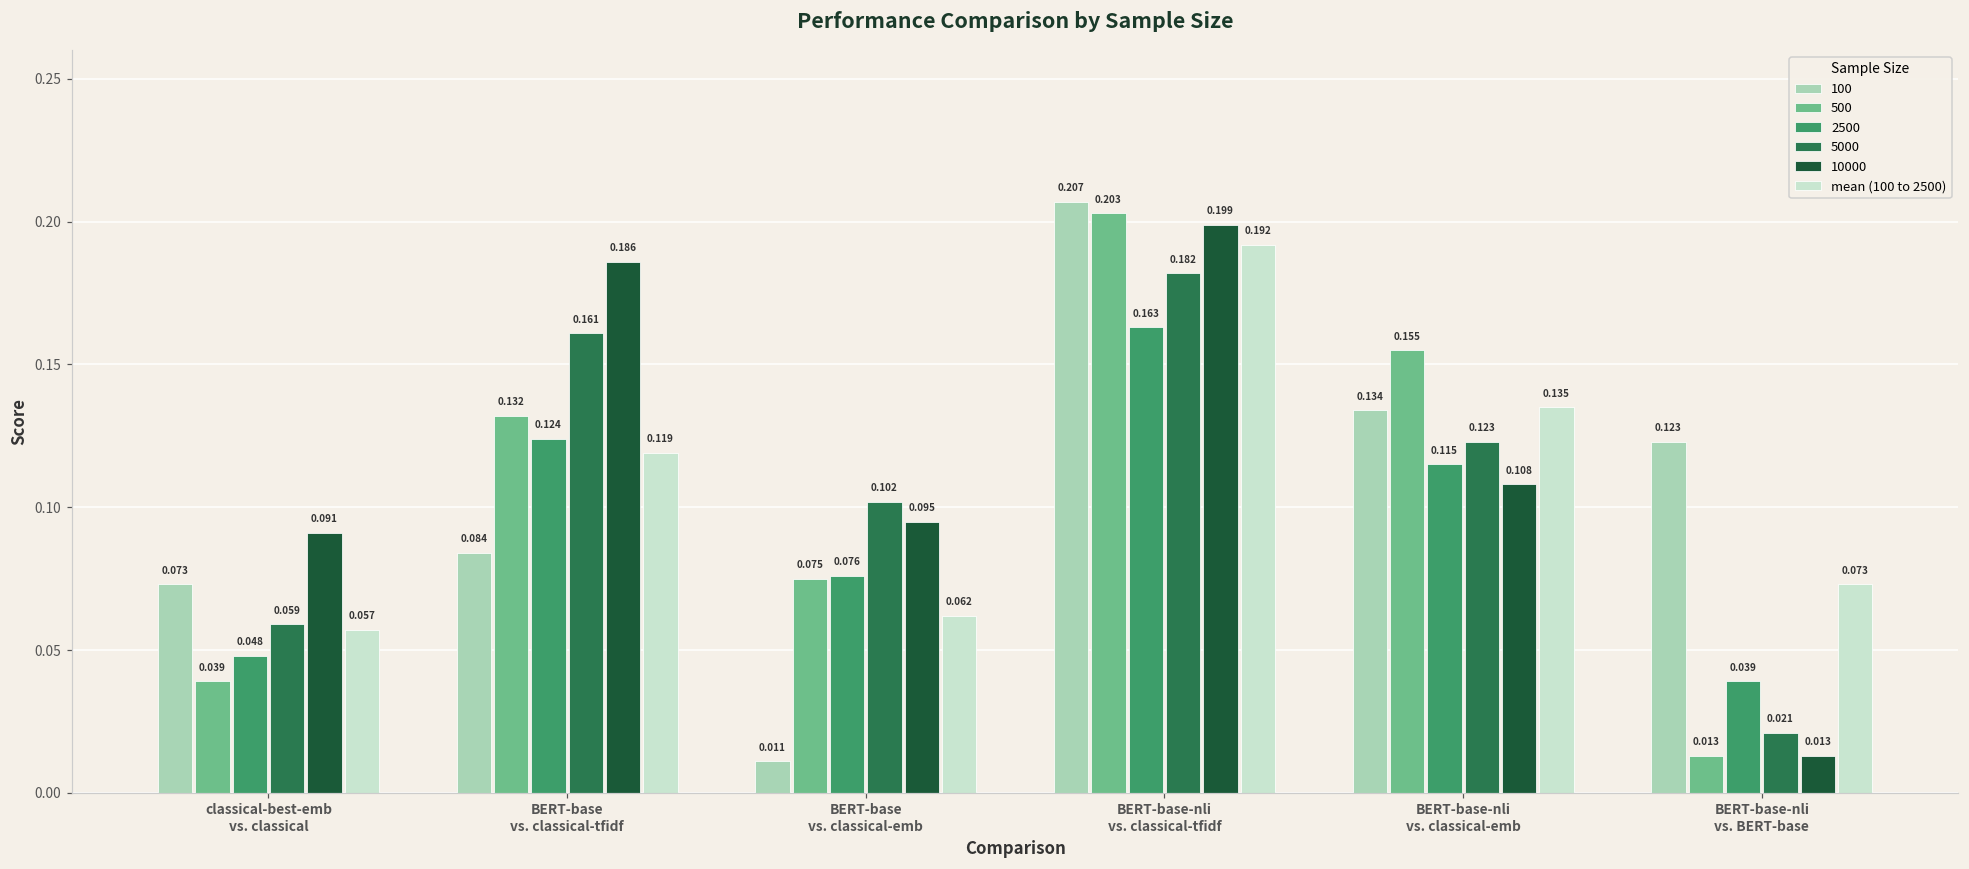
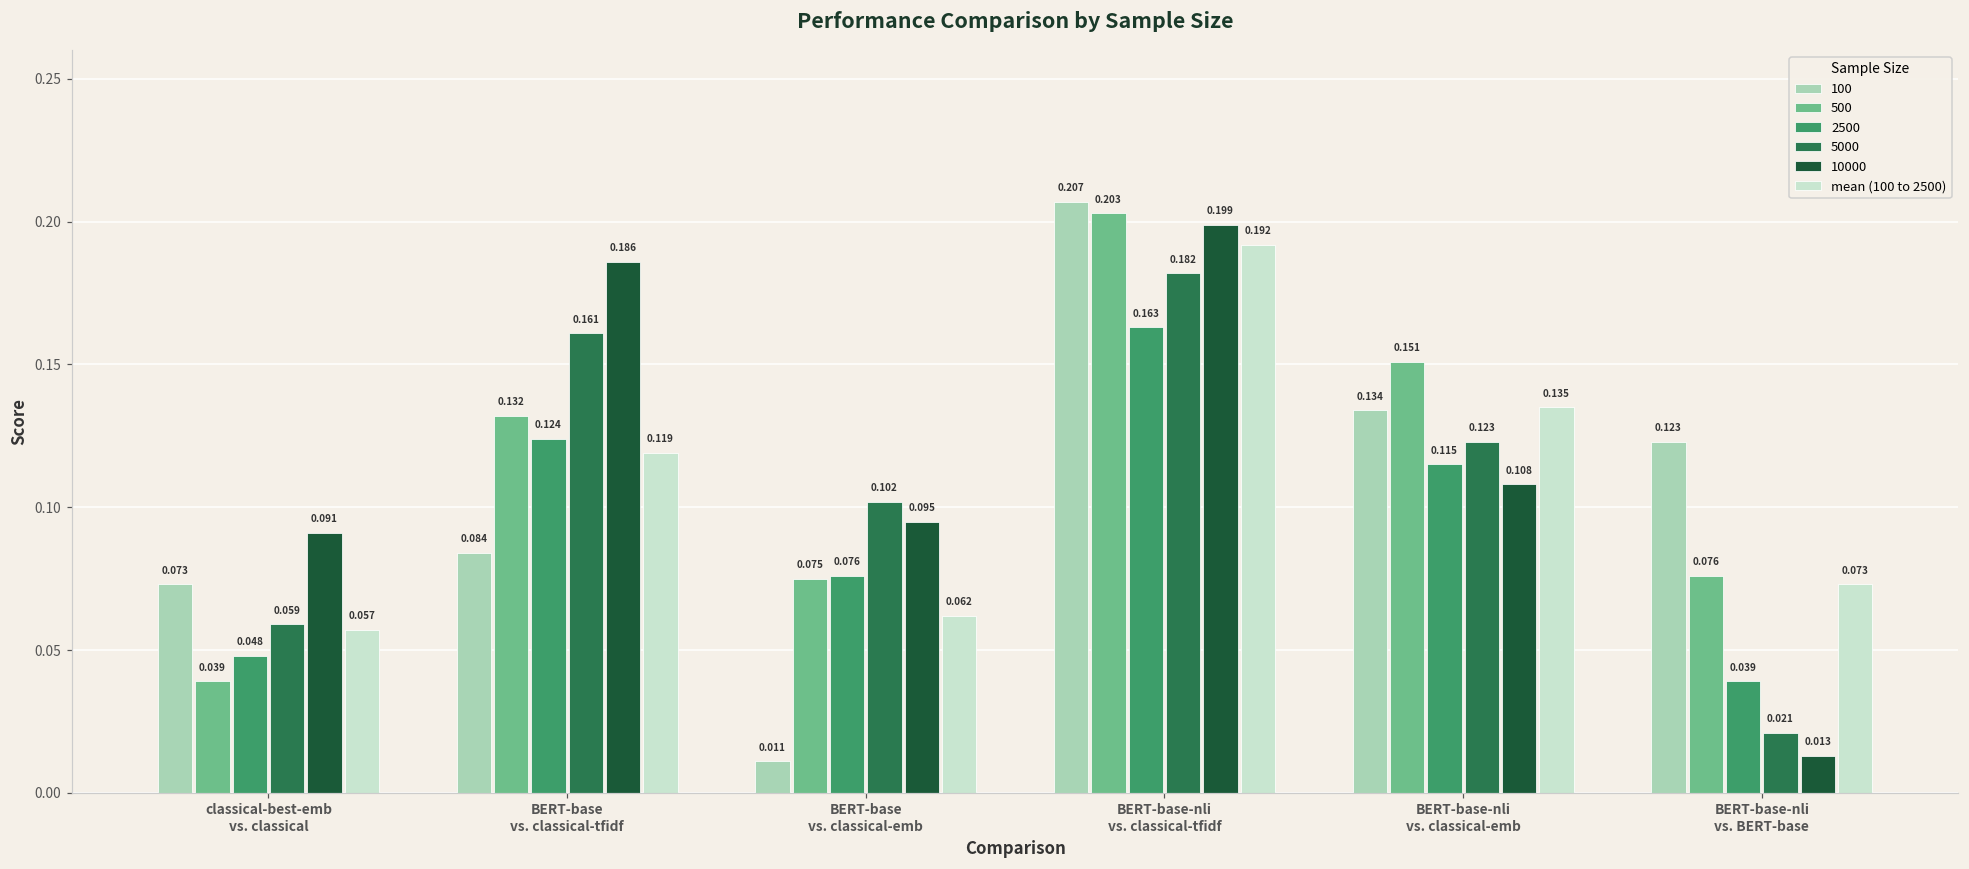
500, BERT-base-nli vs. classical-emb: 0.155 -> 0.151
500, BERT-base-nli vs. BERT-base: 0.013 -> 0.076
